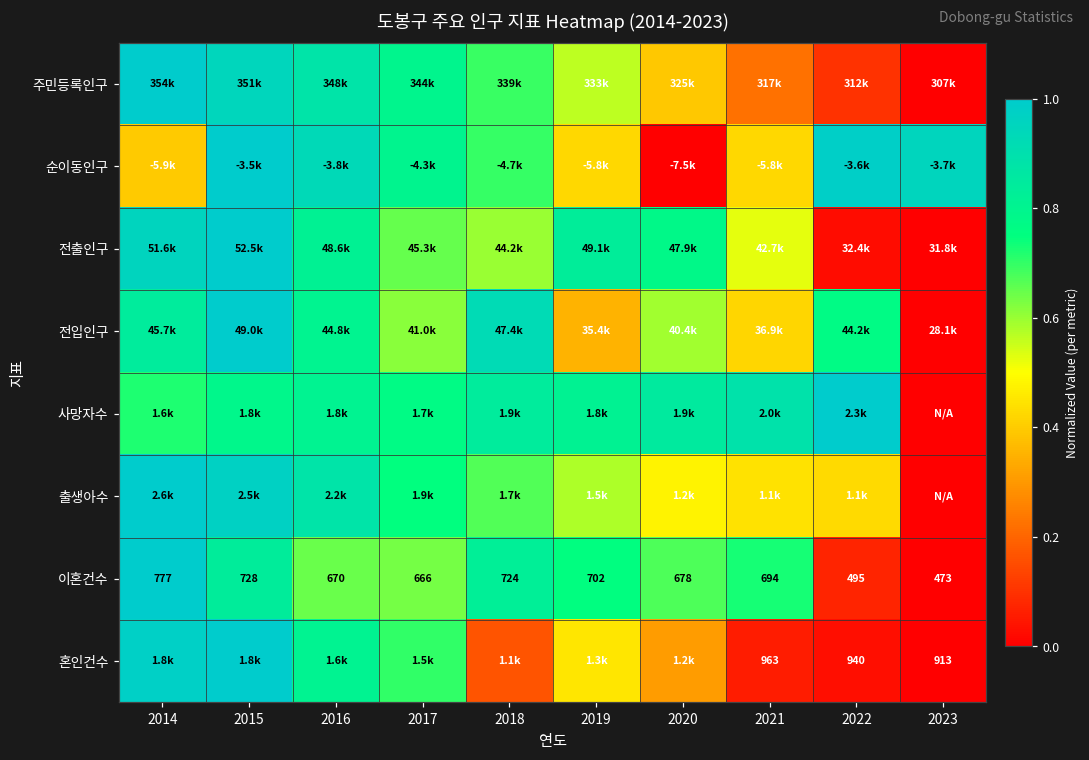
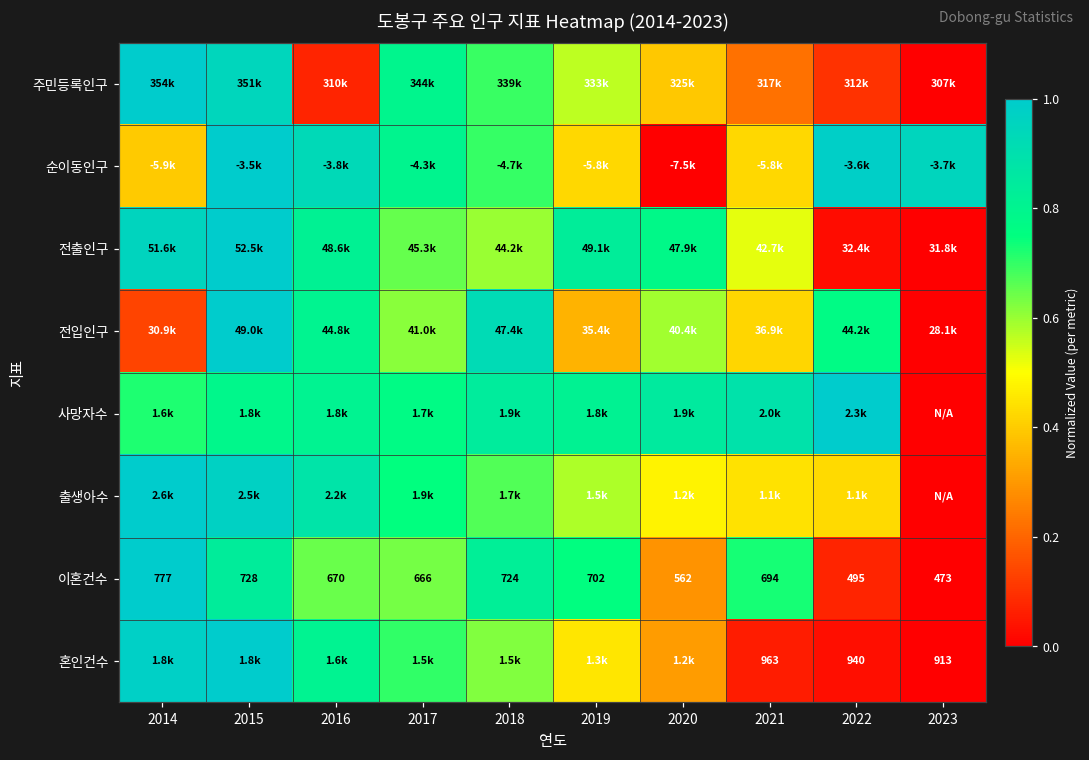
주민등록인구, 2016: 348k -> 310k
전입인구, 2014: 45.7k -> 30.9k
이혼건수, 2020: 678 -> 562
혼인건수, 2018: 1.1k -> 1.5k
